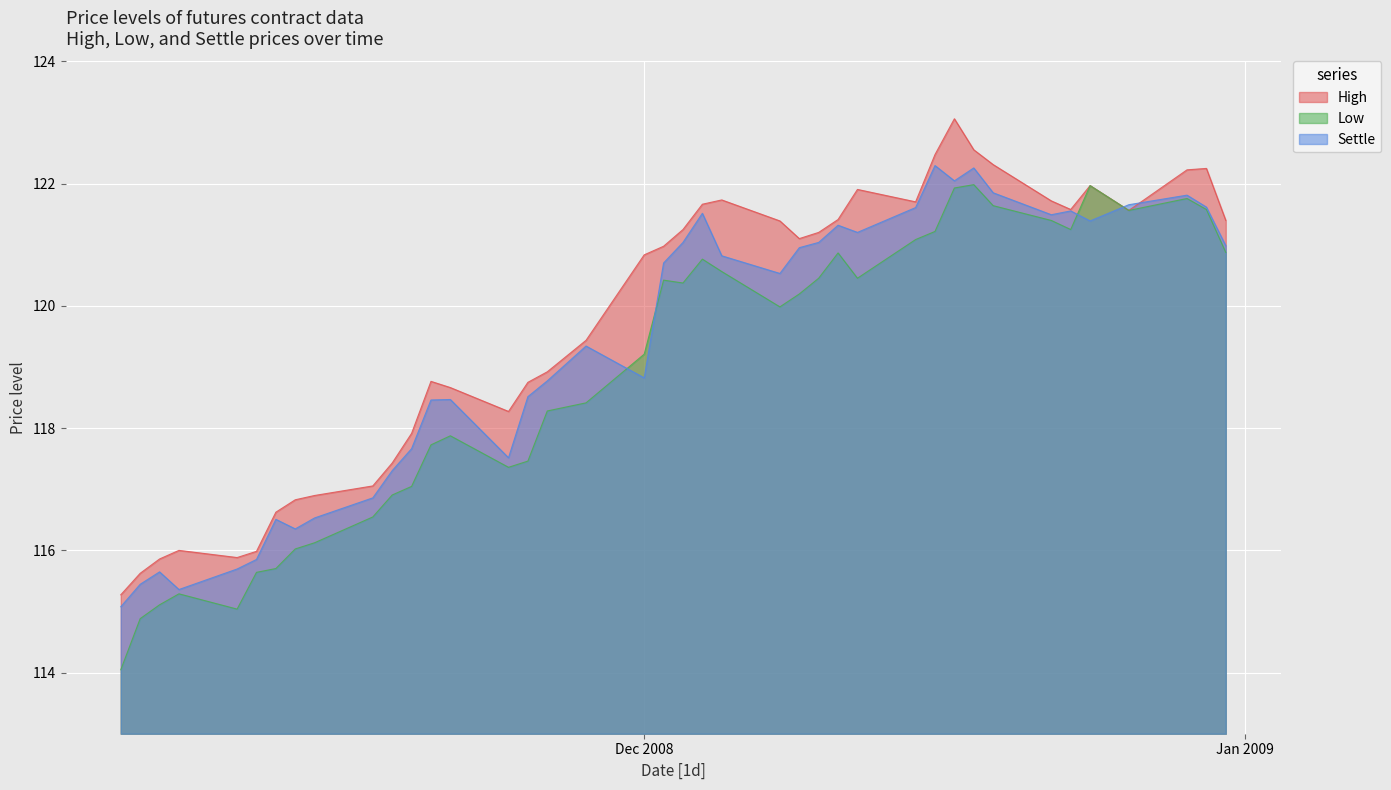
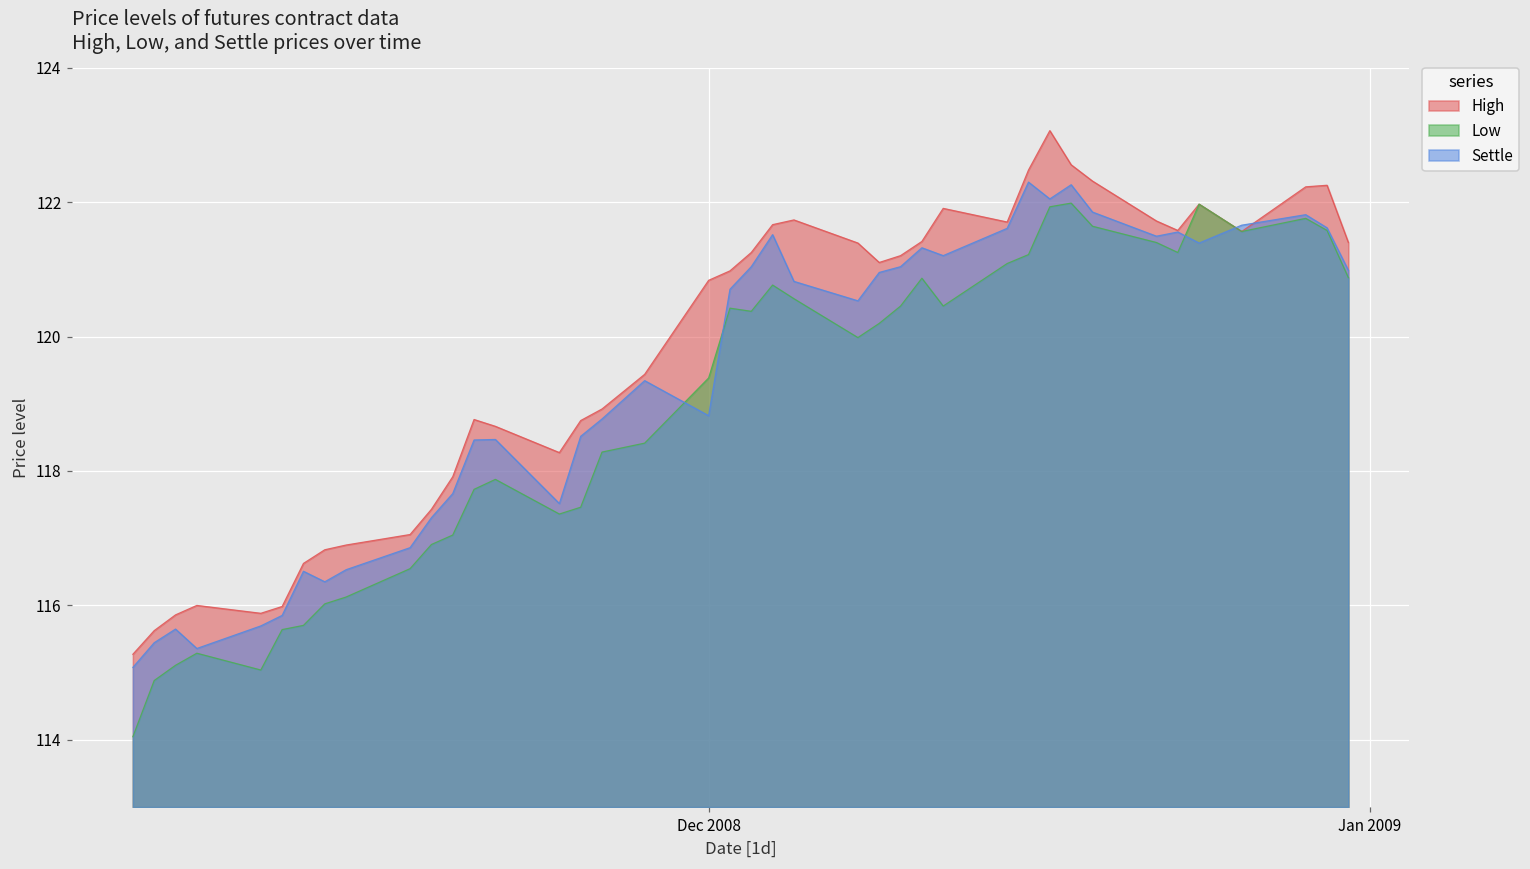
Low, Dec 2008: 119.2 -> 119.4
